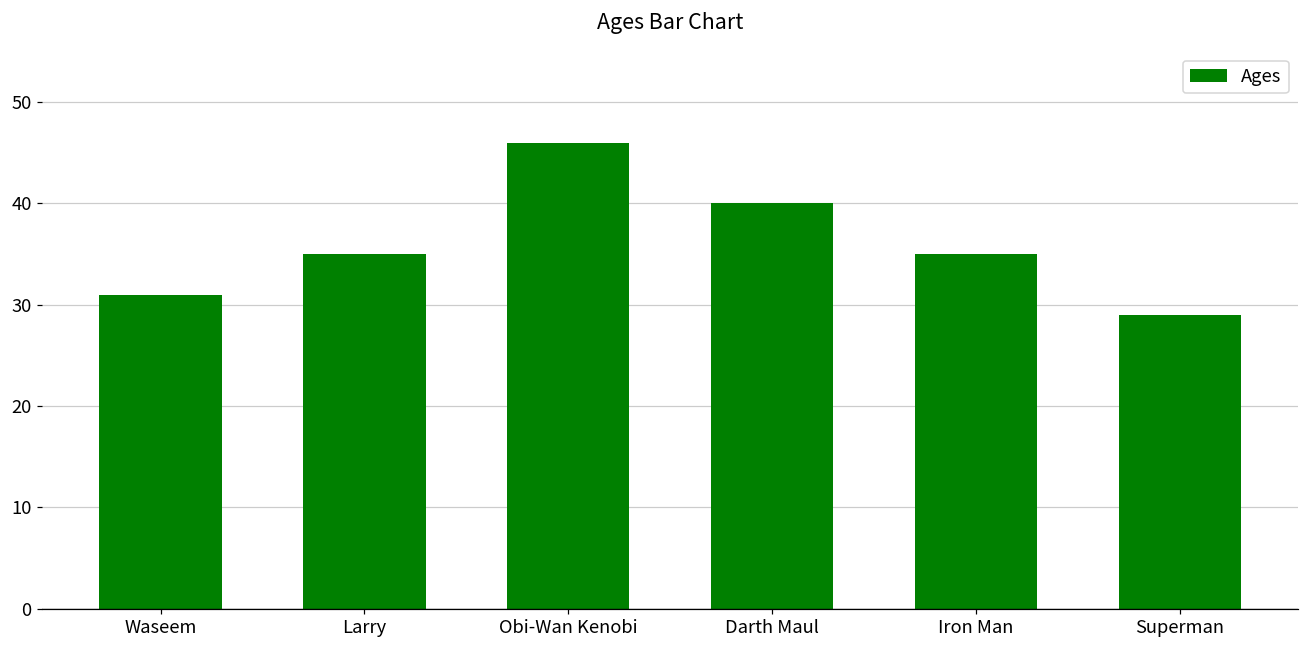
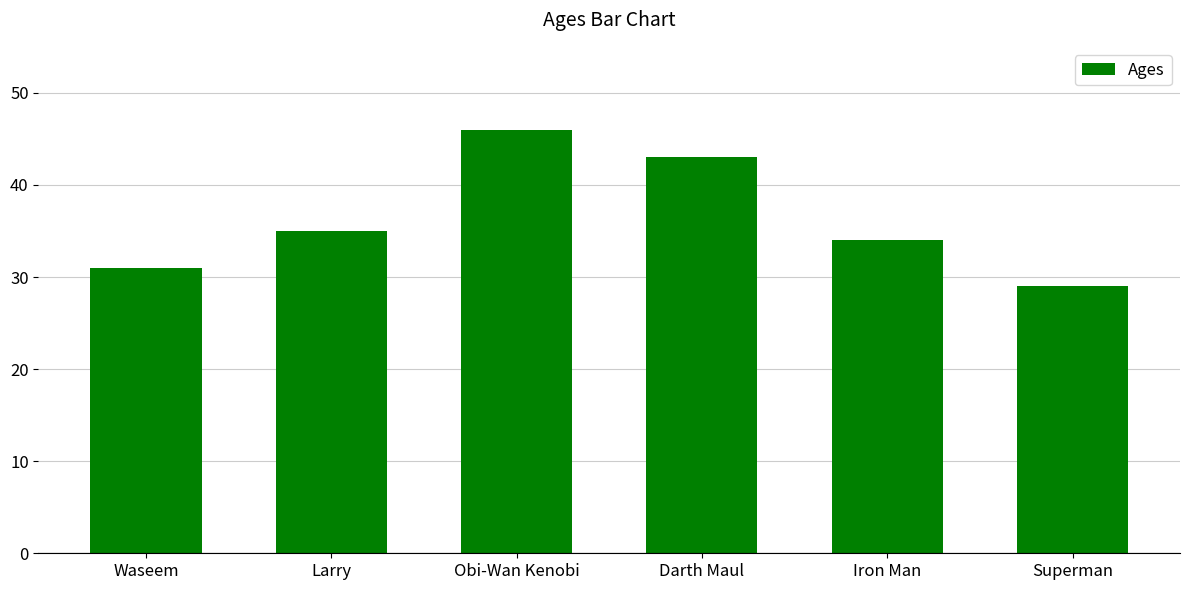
Darth Maul: 40 -> 43
Iron Man: 35 -> 34
